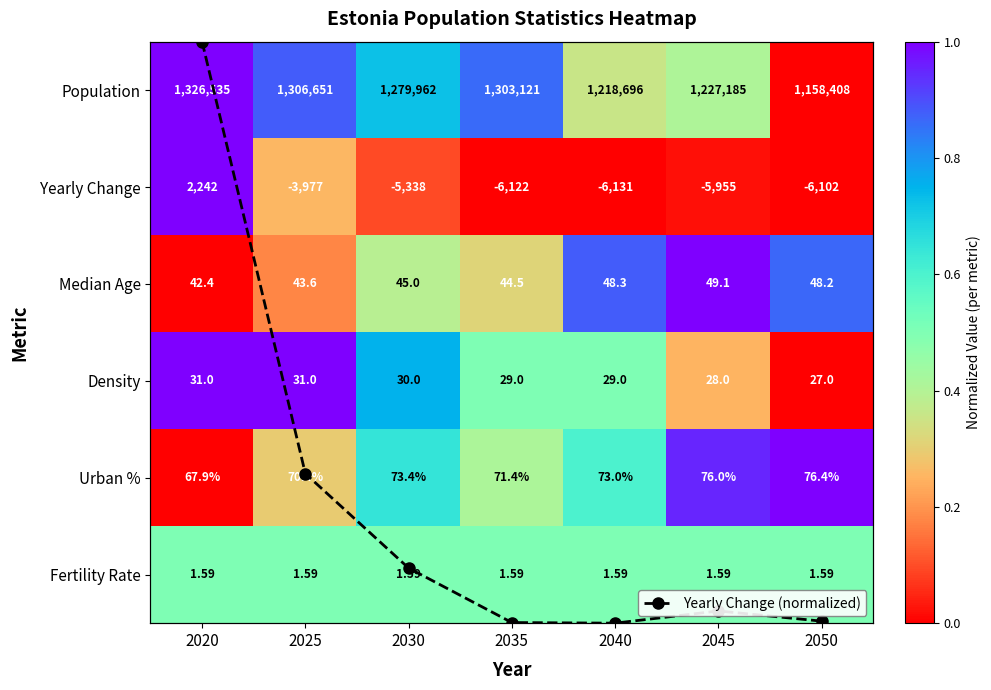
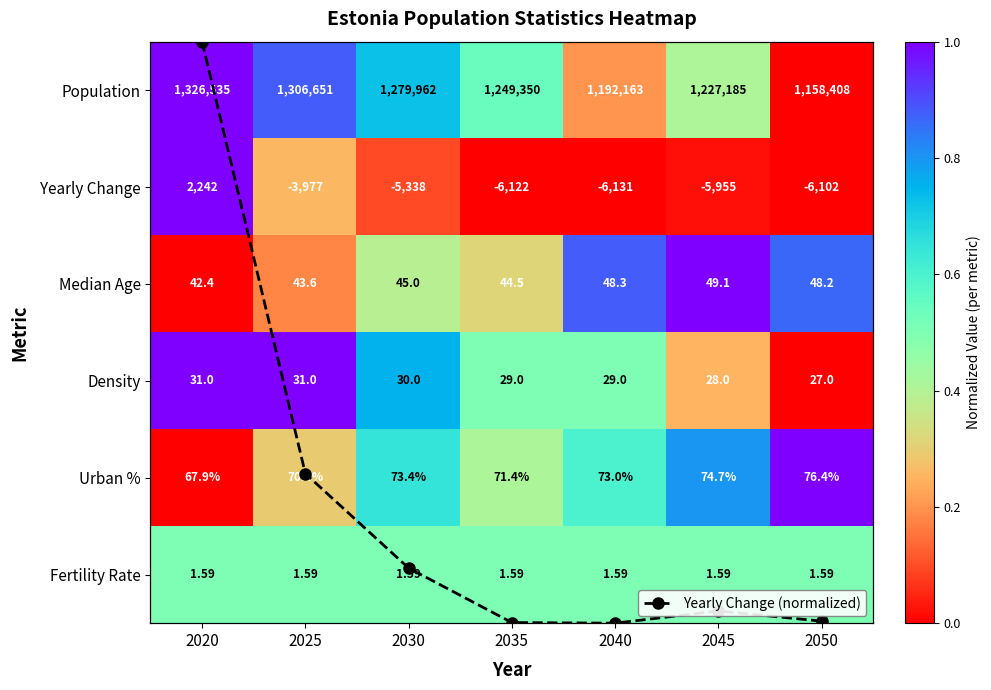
Population, 2035: 1,303,121 -> 1,249,350
Population, 2040: 1,218,696 -> 1,192,163
Urban %, 2045: 76.0% -> 74.7%
